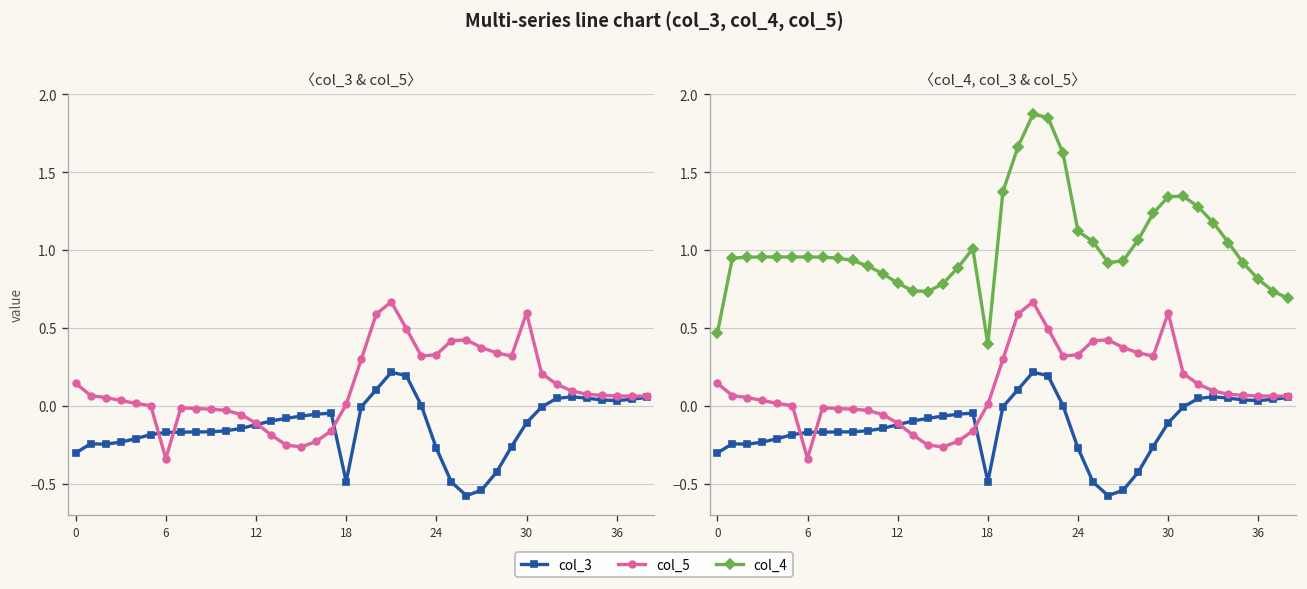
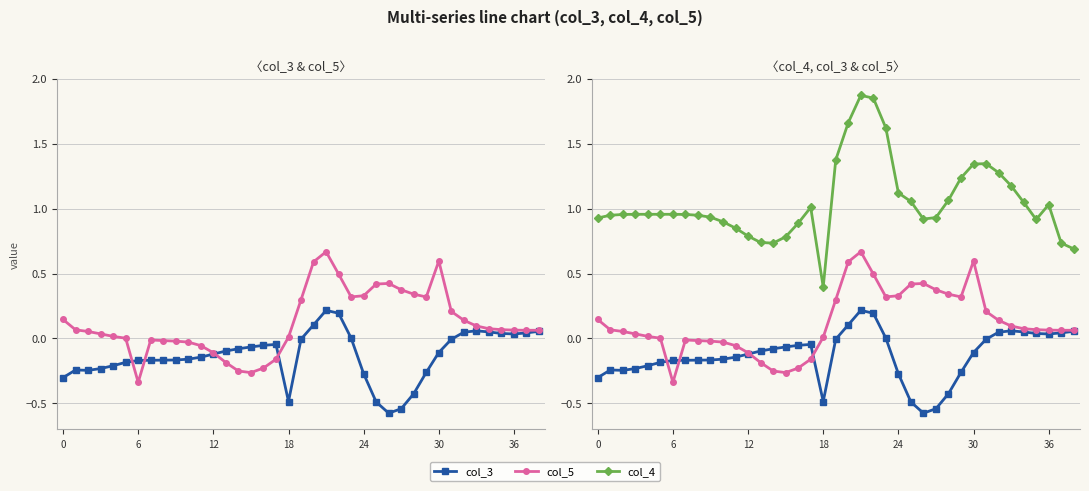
〈col_4, col_3 & col_5〉, col_4, 0: 0.47 -> 0.93
〈col_4, col_3 & col_5〉, col_4, 36: 0.81 -> 1.03
